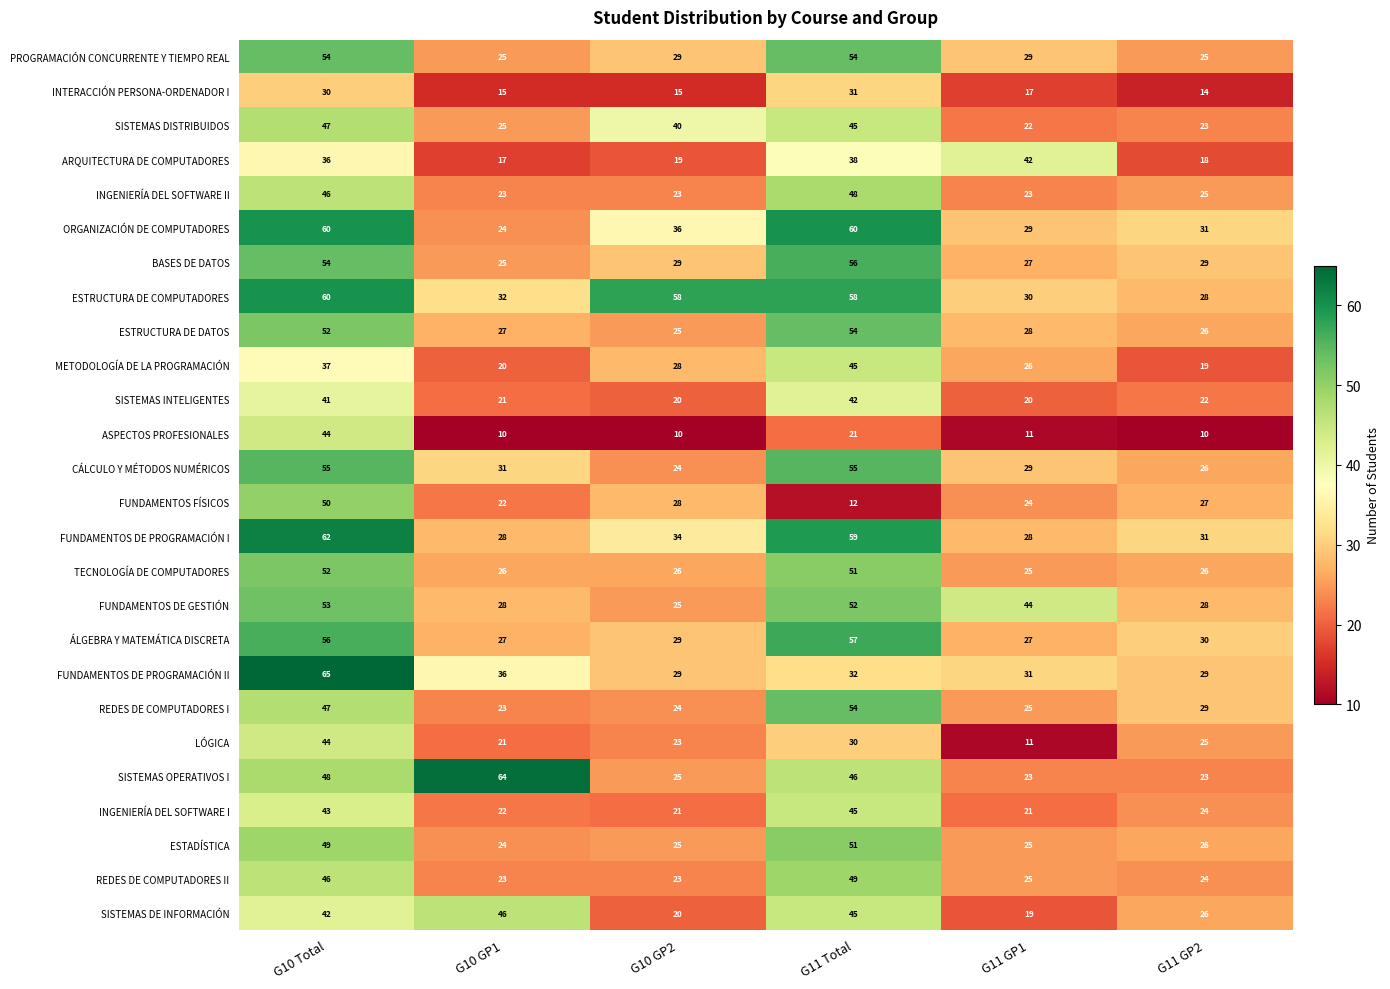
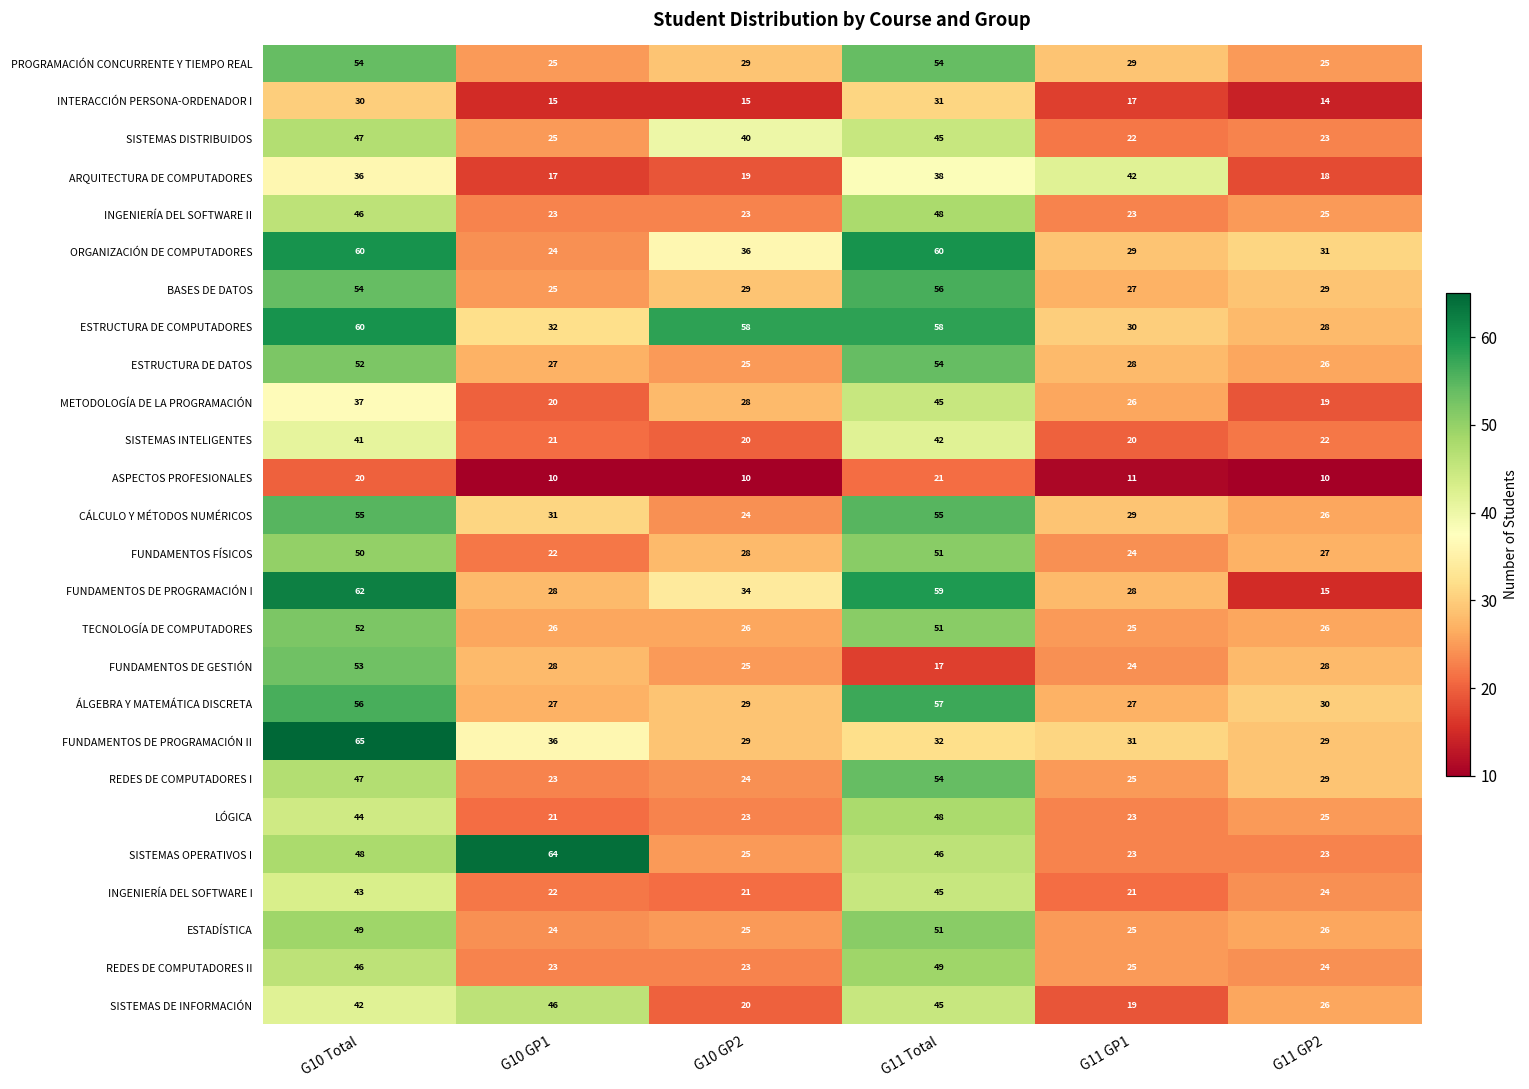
ASPECTOS PROFESIONALES, G10 Total: 44 -> 20
FUNDAMENTOS FÍSICOS, G11 Total: 12 -> 51
FUNDAMENTOS DE PROGRAMACIÓN I, G11 GP2: 31 -> 15
FUNDAMENTOS DE GESTIÓN, G11 Total: 52 -> 17
FUNDAMENTOS DE GESTIÓN, G11 GP1: 44 -> 24
LÓGICA, G11 Total: 30 -> 48
LÓGICA, G11 GP1: 11 -> 23
